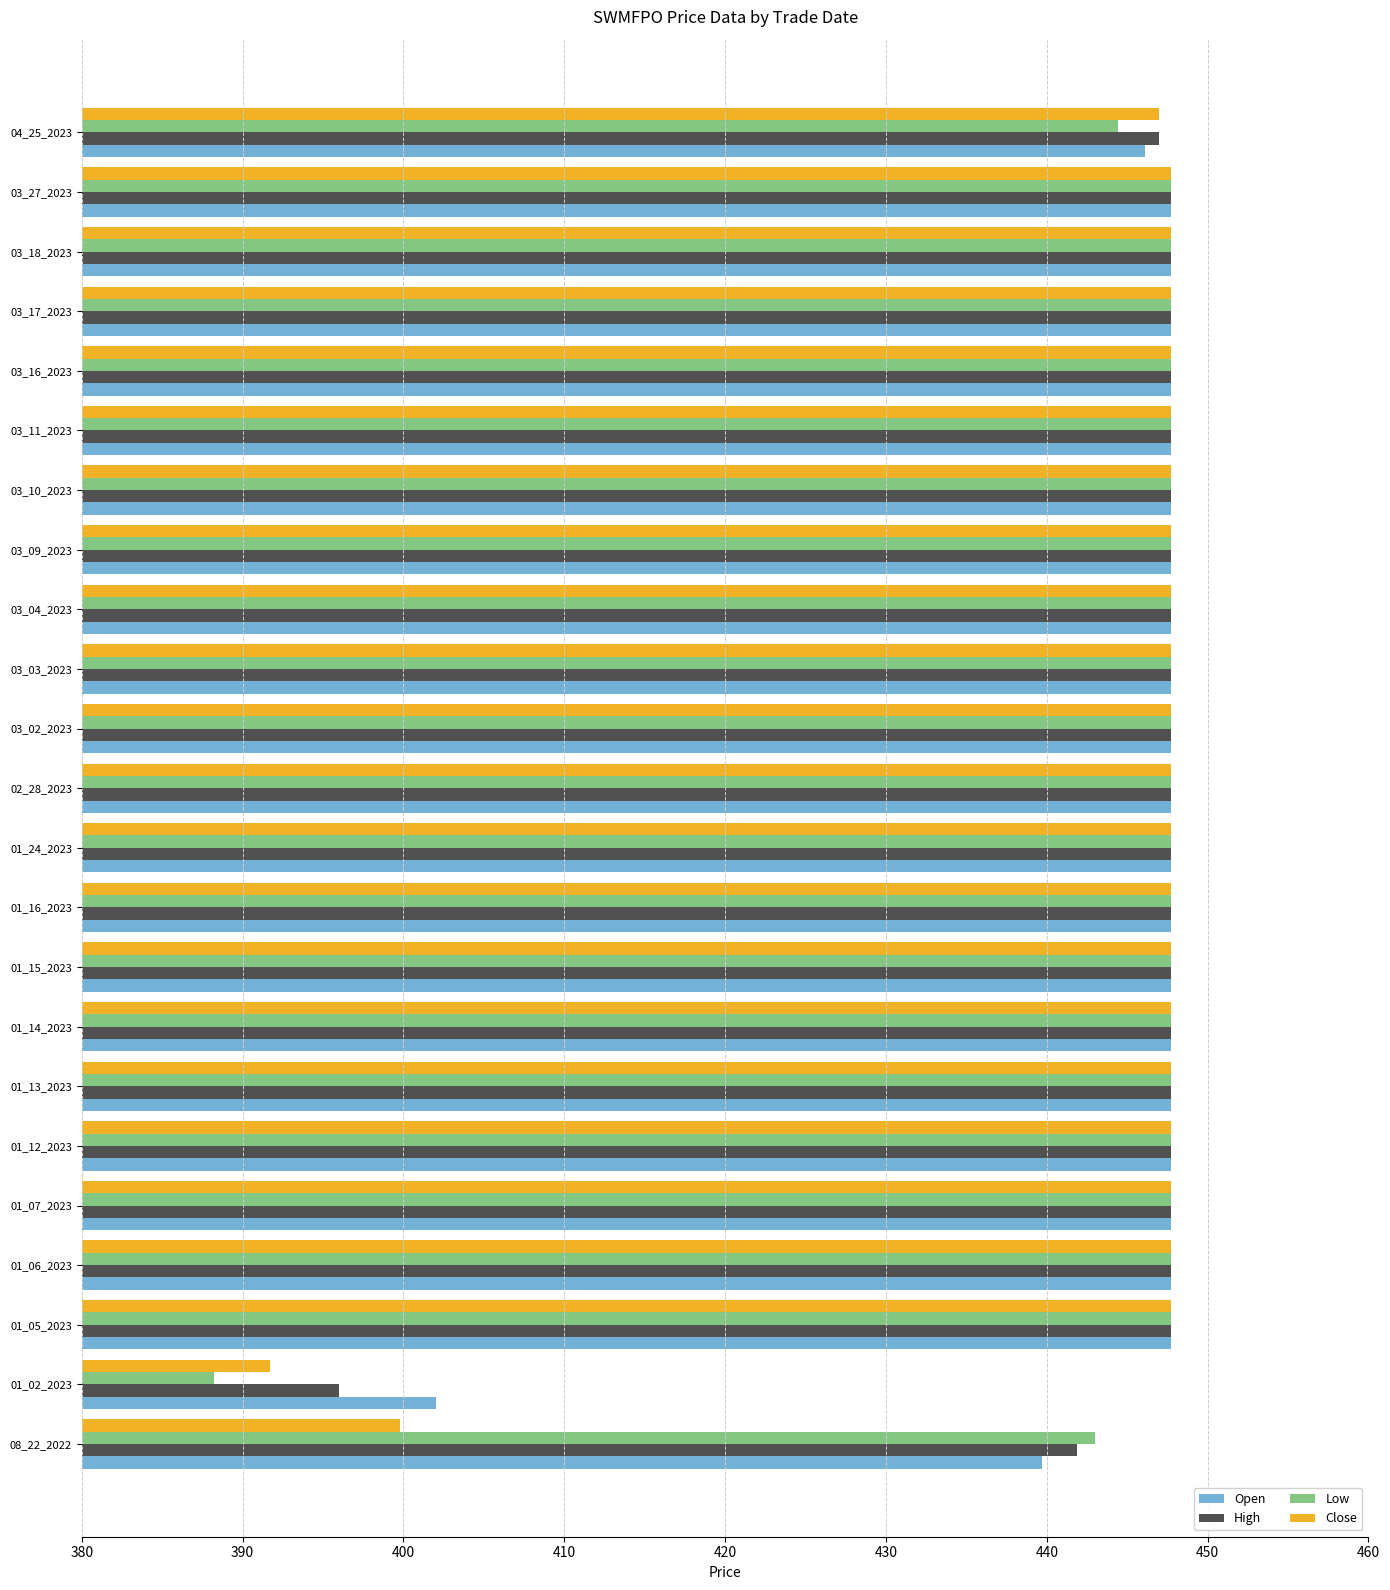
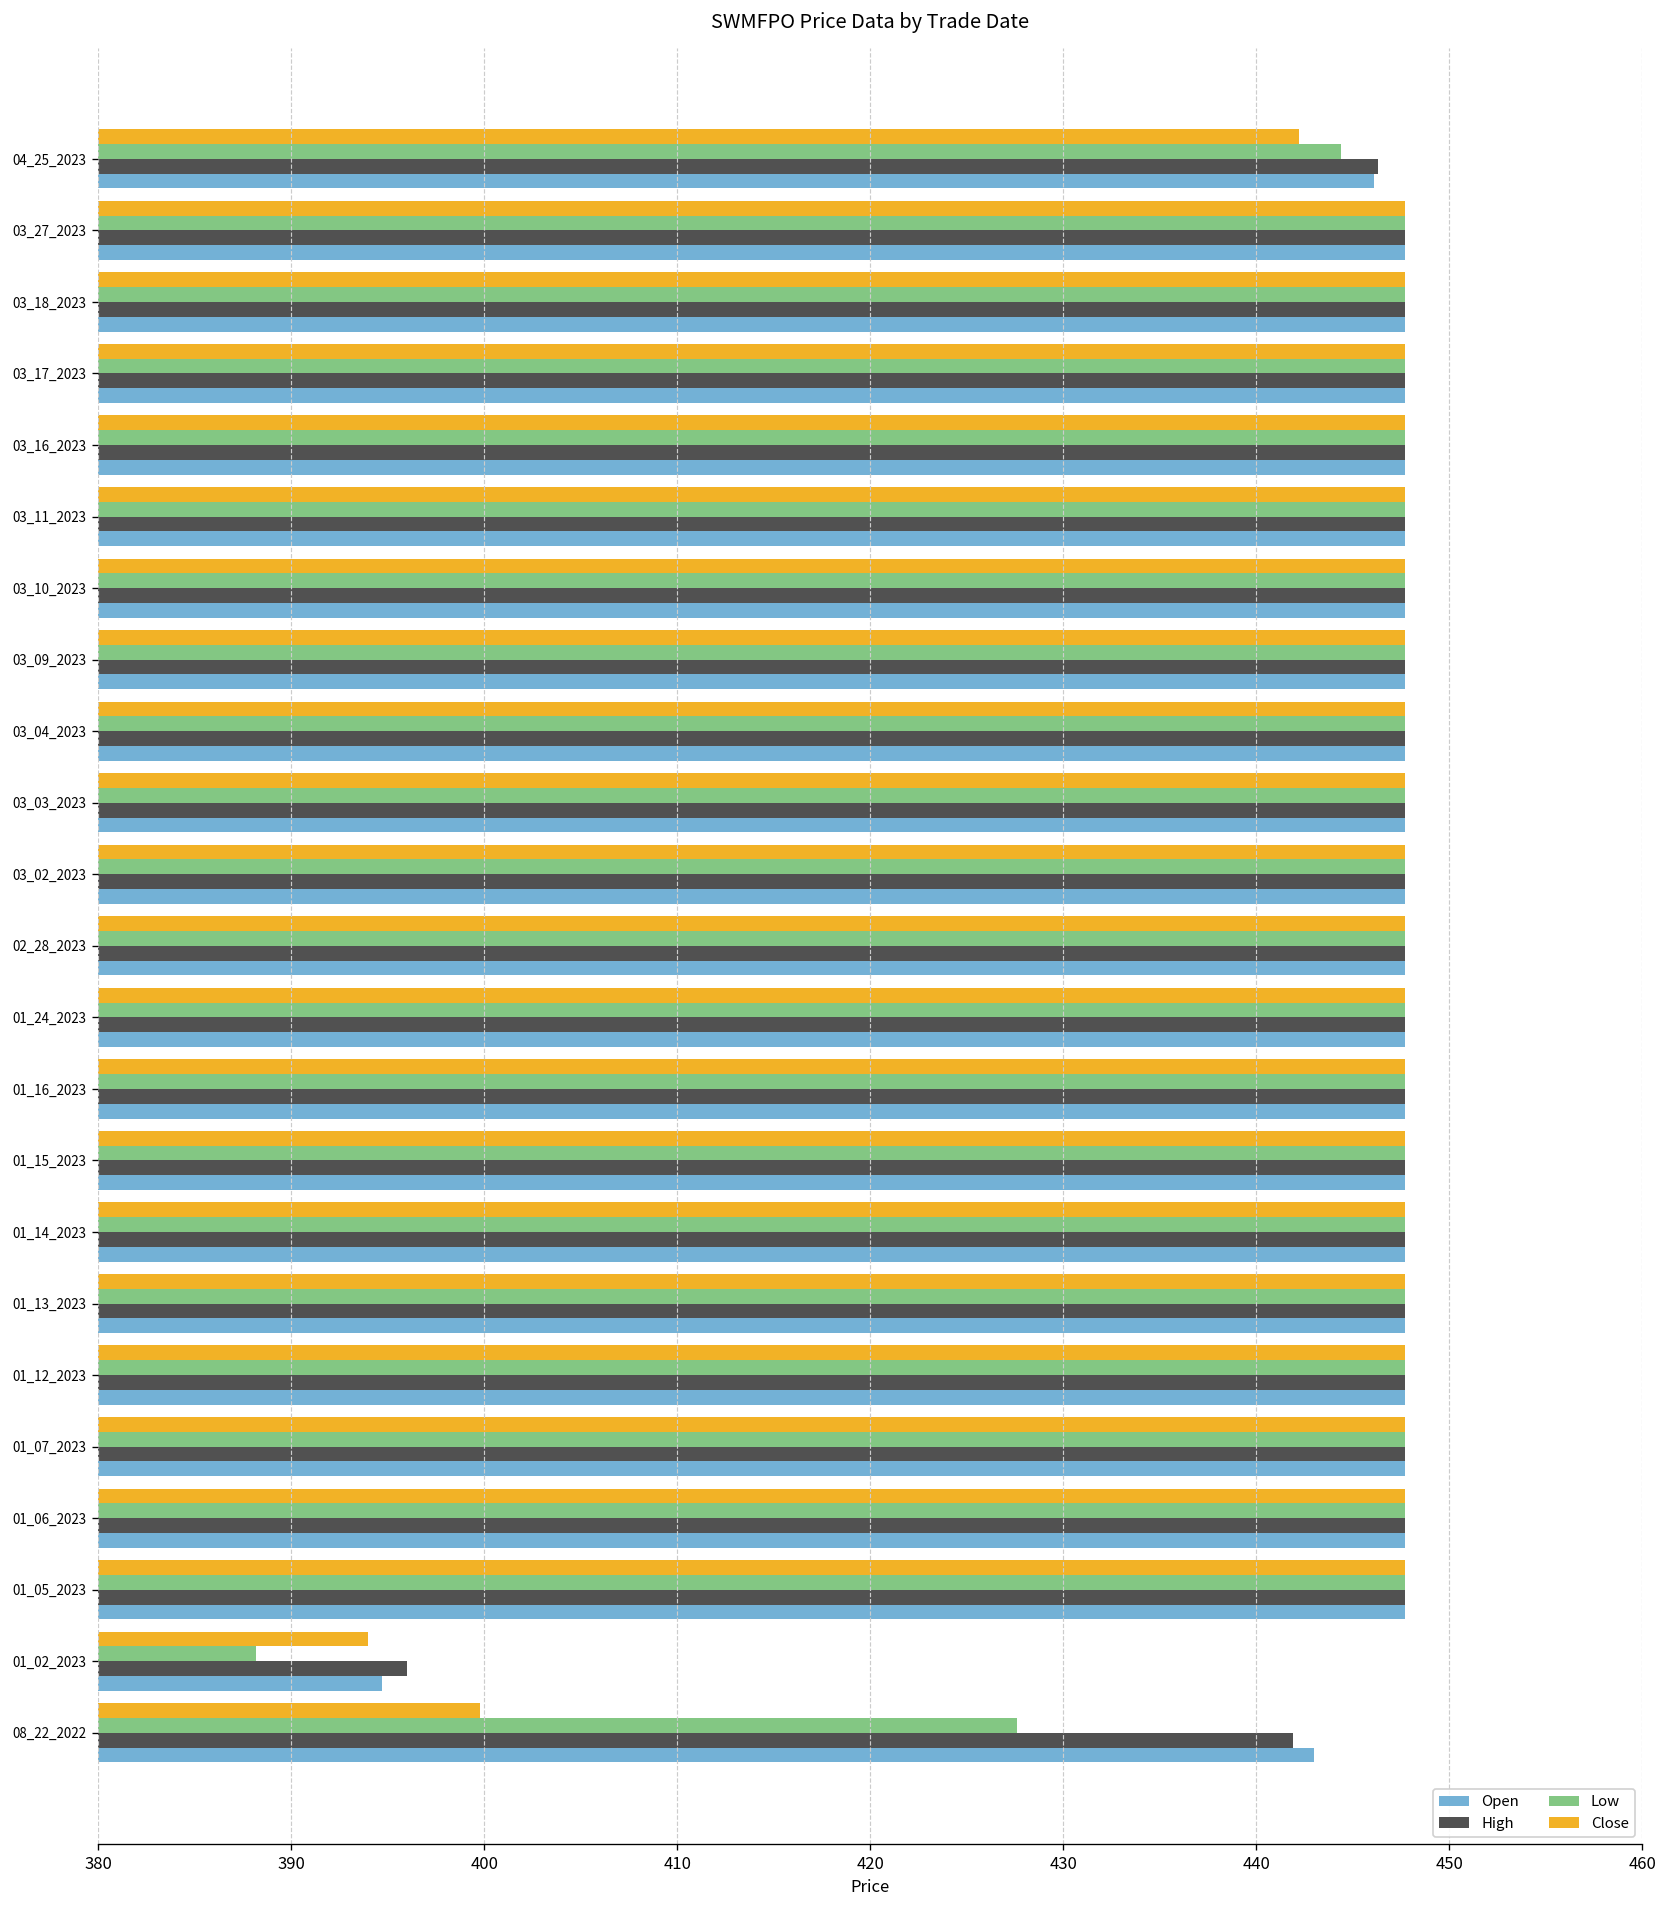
Close, 04_25_2023: 447.0 -> 442.2
High, 04_25_2023: 447.0 -> 446.3
Close, 01_02_2023: 391.7 -> 394.0
Open, 01_02_2023: 402.0 -> 394.7
Low, 08_22_2022: 443.0 -> 427.6
Open, 08_22_2022: 439.7 -> 443.0
